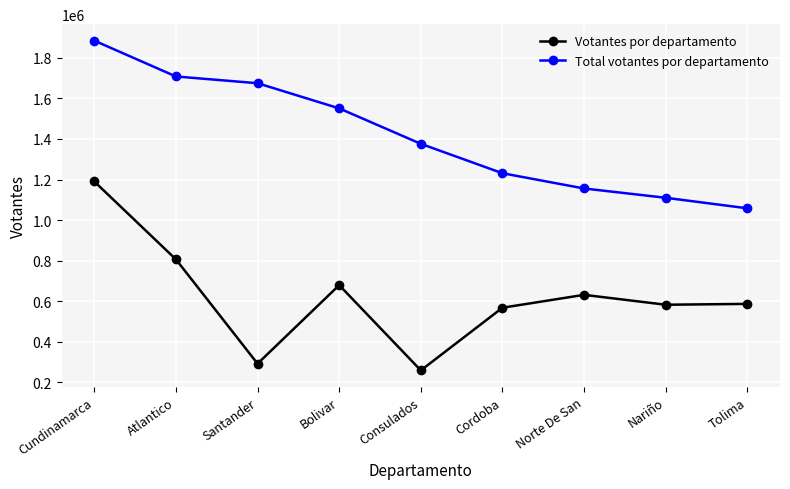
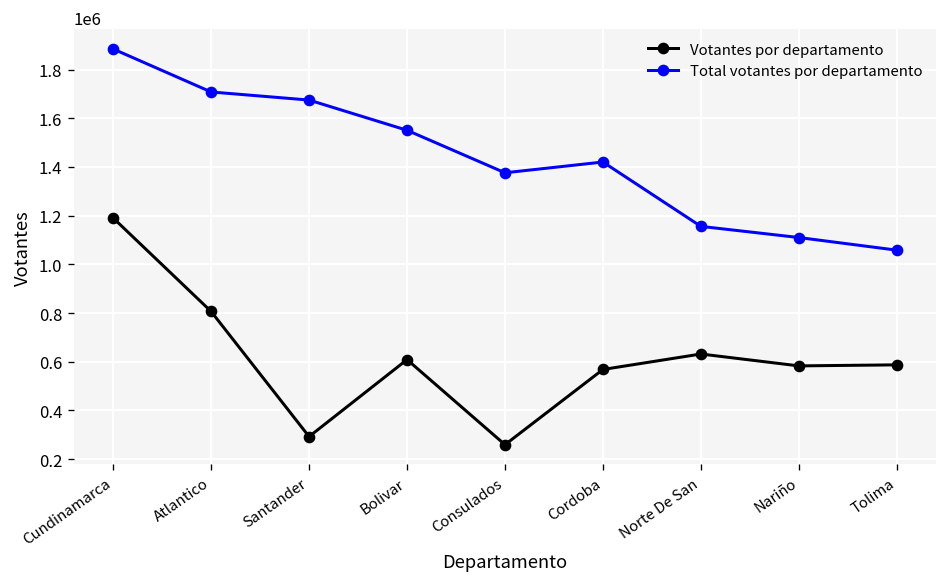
Votantes por departamento, Bolivar: 680000 -> 610000
Total votantes por departamento, Cordoba: 1230000 -> 1420000
